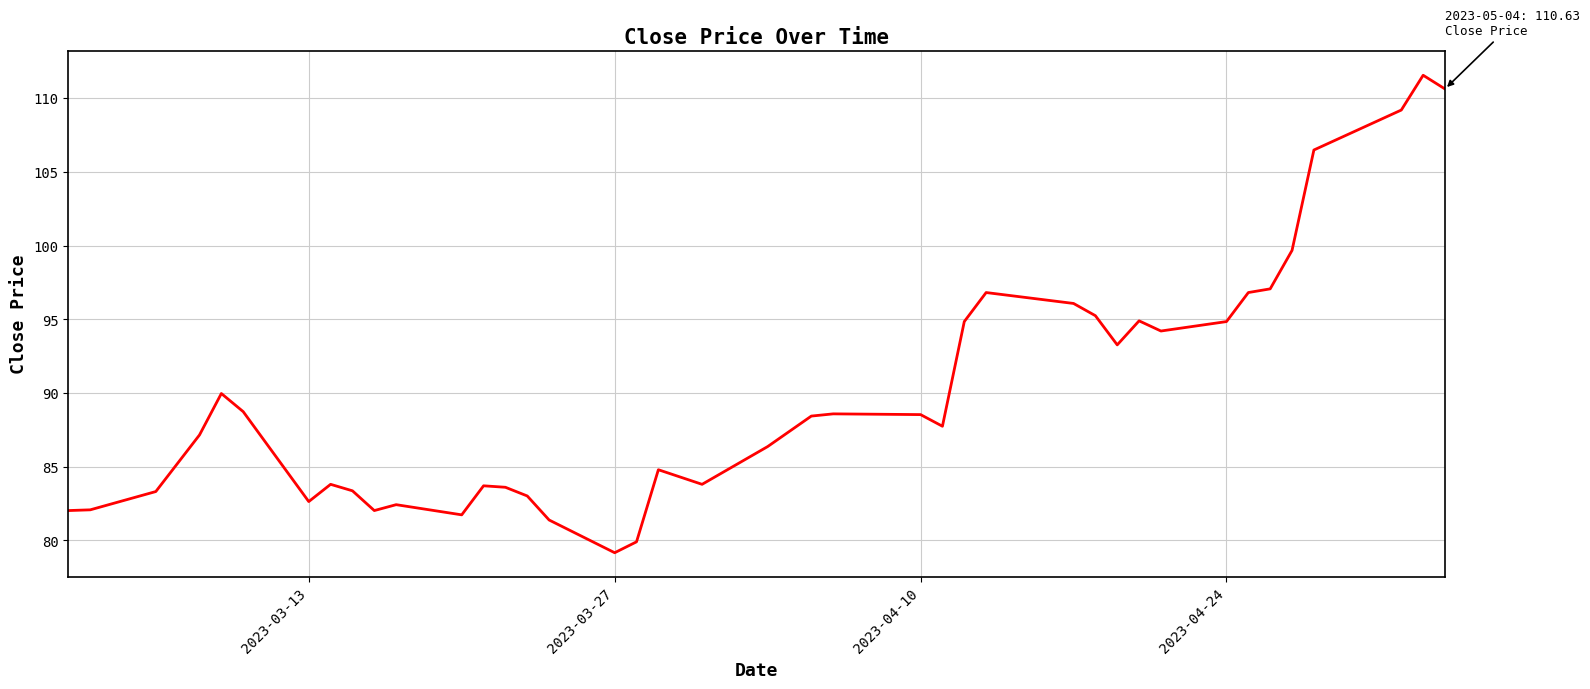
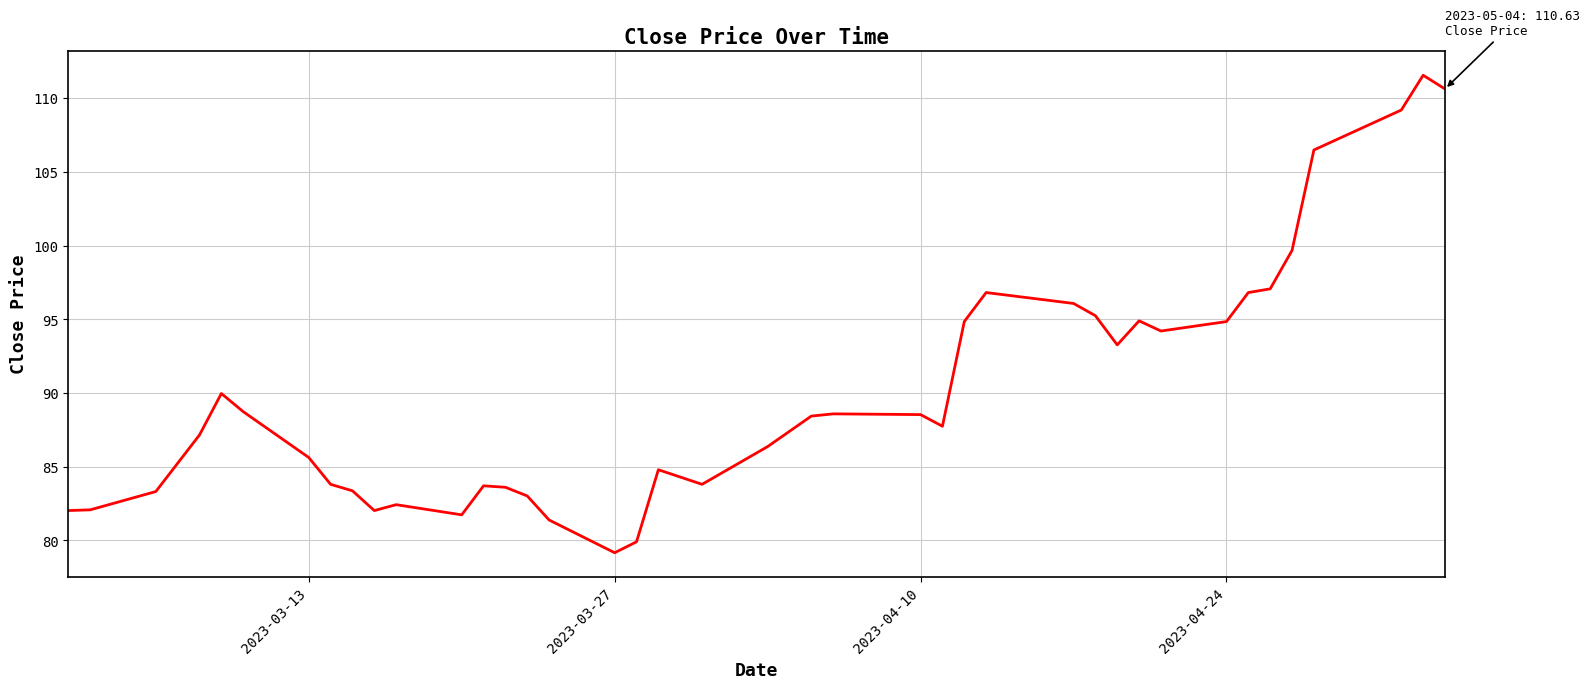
2023-03-13: 82.6 -> 85.6
